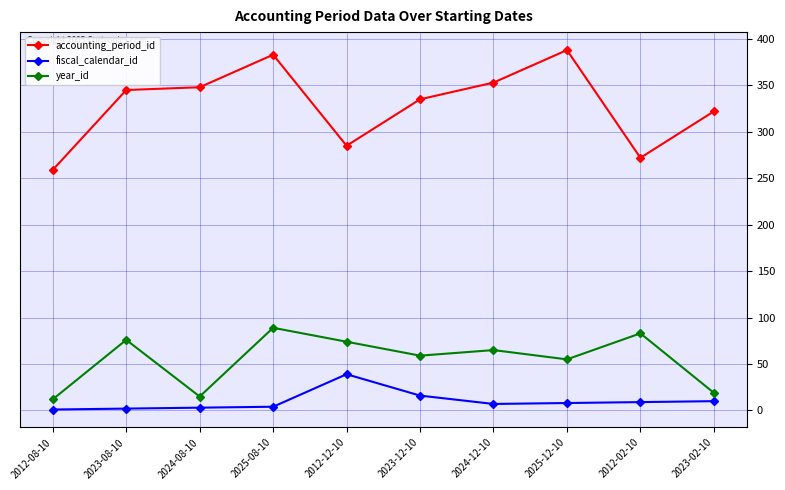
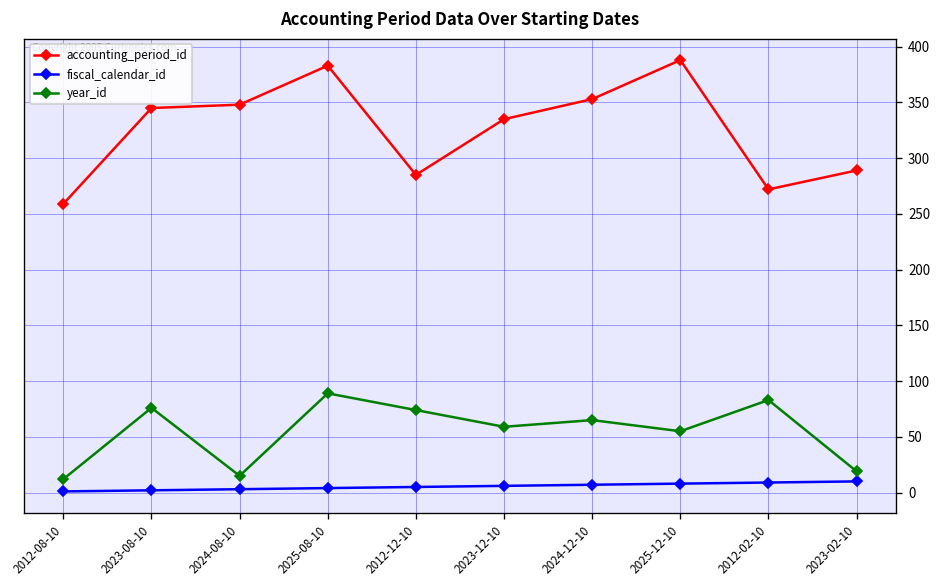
fiscal_calendar_id, 2012-12-10: 40 -> 10
fiscal_calendar_id, 2023-12-10: 20 -> 10
accounting_period_id, 2023-02-10: 320 -> 290
